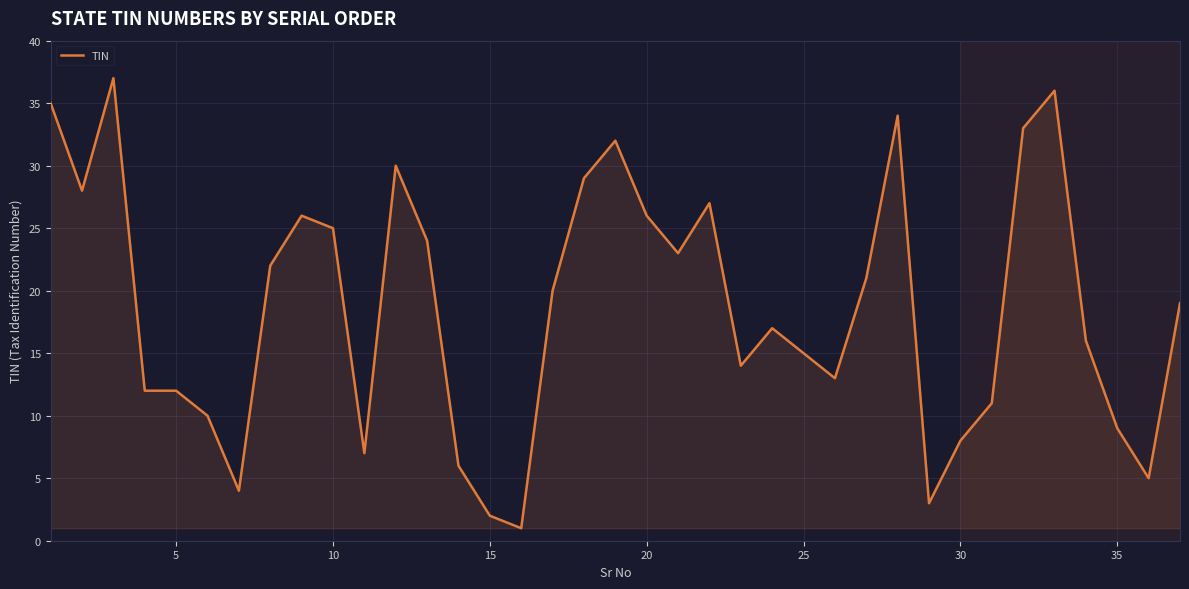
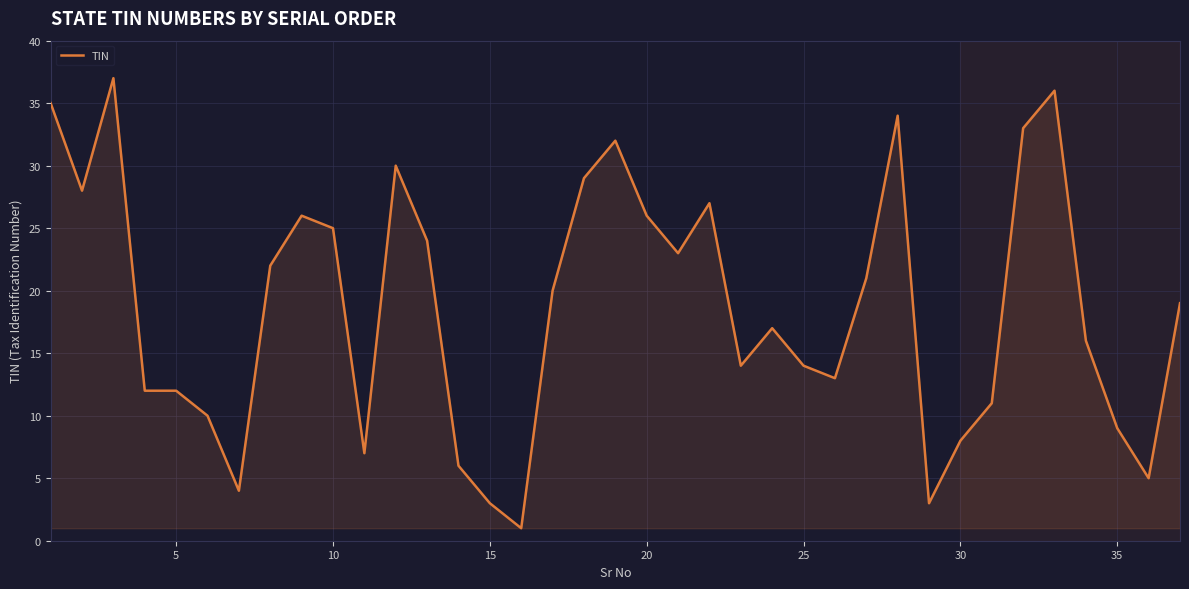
15: 2 -> 3
25: 15 -> 14
